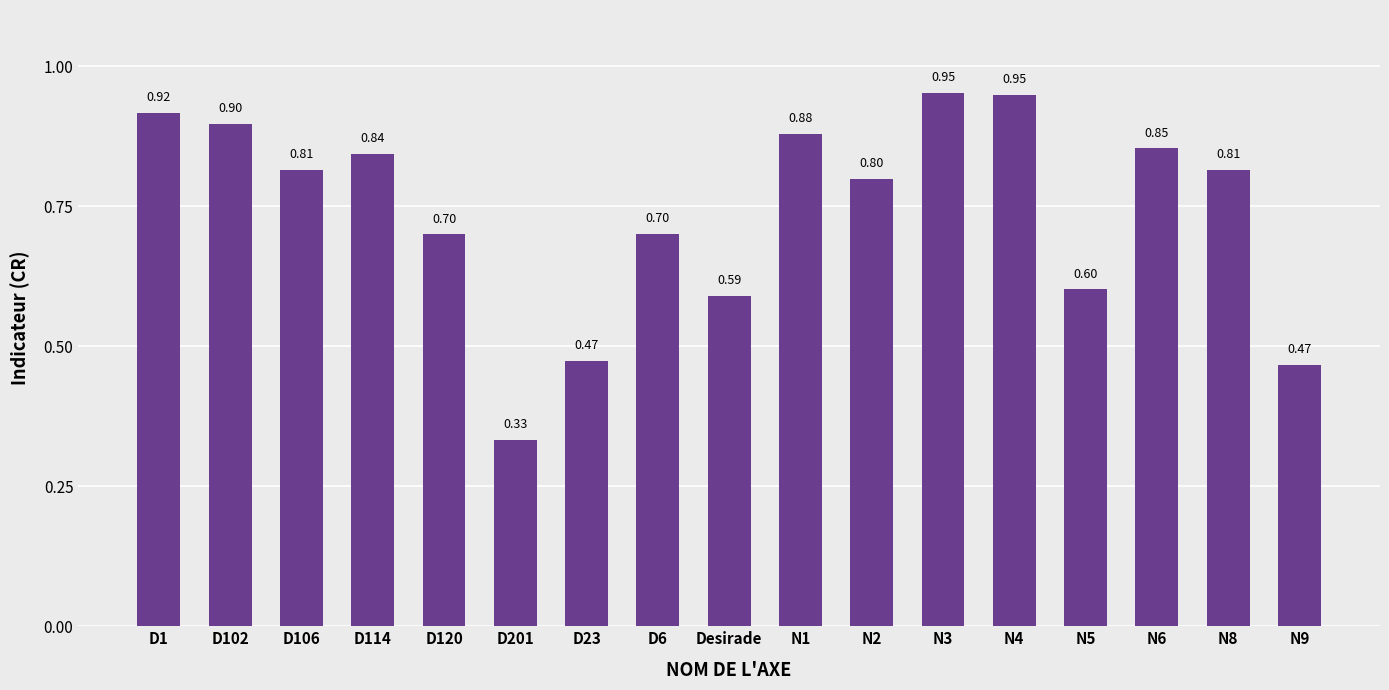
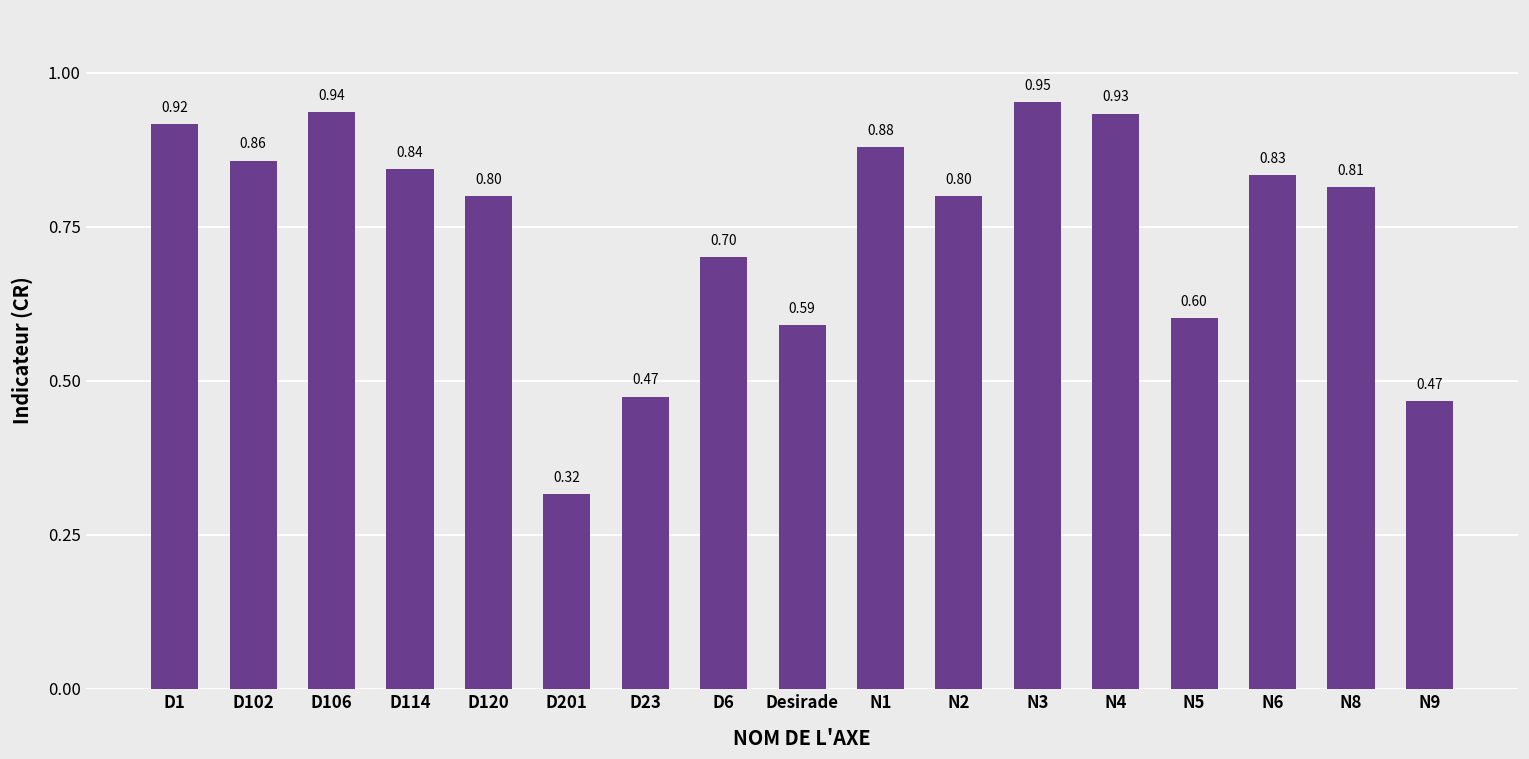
D102: 0.90 -> 0.86
D106: 0.81 -> 0.94
D120: 0.70 -> 0.80
D201: 0.33 -> 0.32
N4: 0.95 -> 0.93
N6: 0.85 -> 0.83
